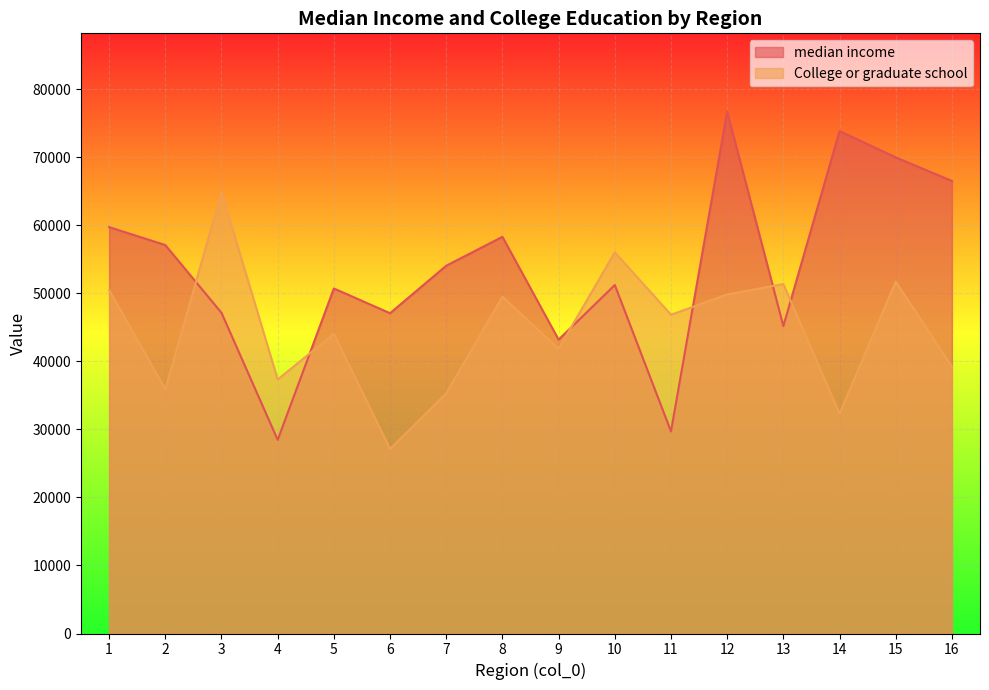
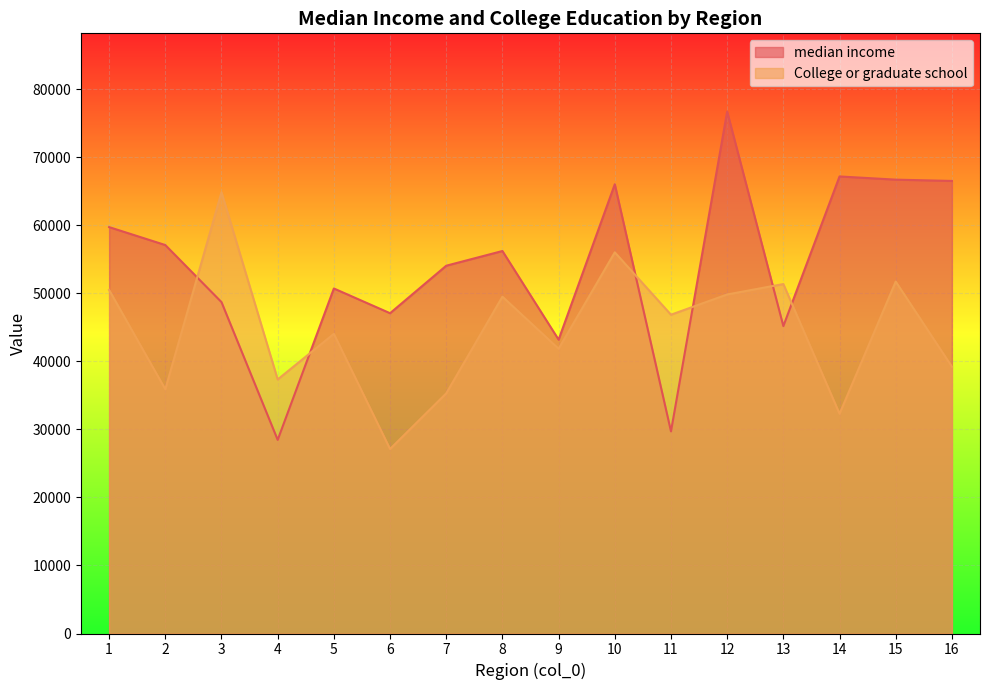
median income, 3: 47000 -> 49000
median income, 8: 58000 -> 56000
median income, 10: 51000 -> 66000
median income, 14: 74000 -> 67000
median income, 15: 70000 -> 67000
